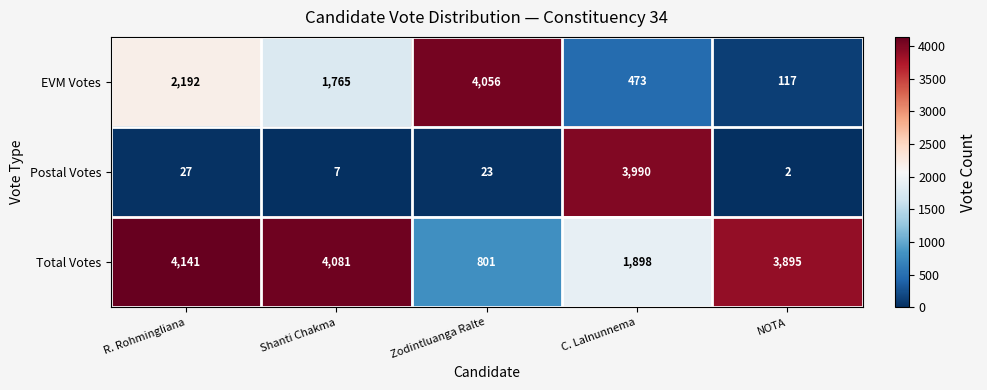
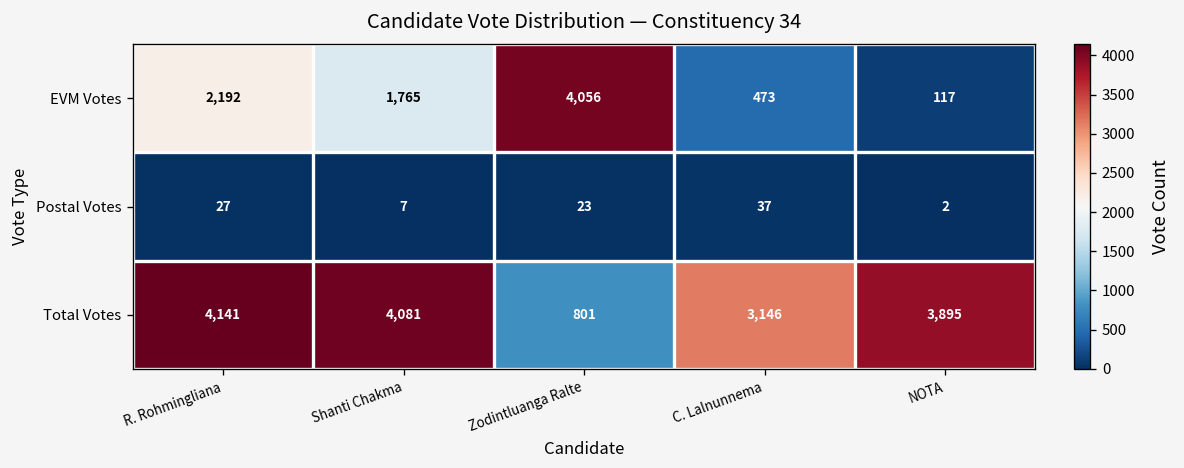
Postal Votes, C. Lalnunnema: 3,990 -> 37
Total Votes, C. Lalnunnema: 1,898 -> 3,146
